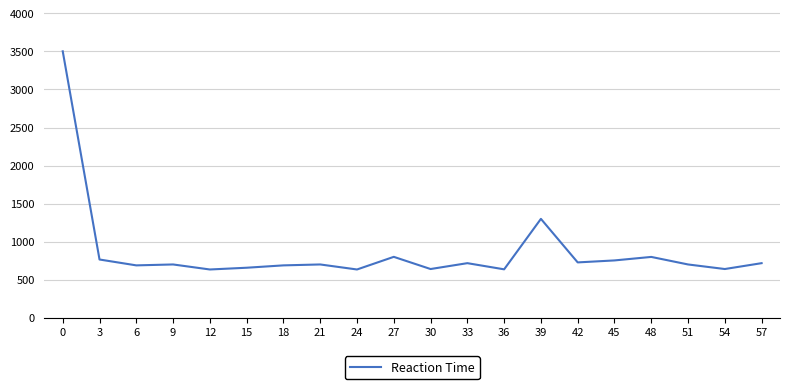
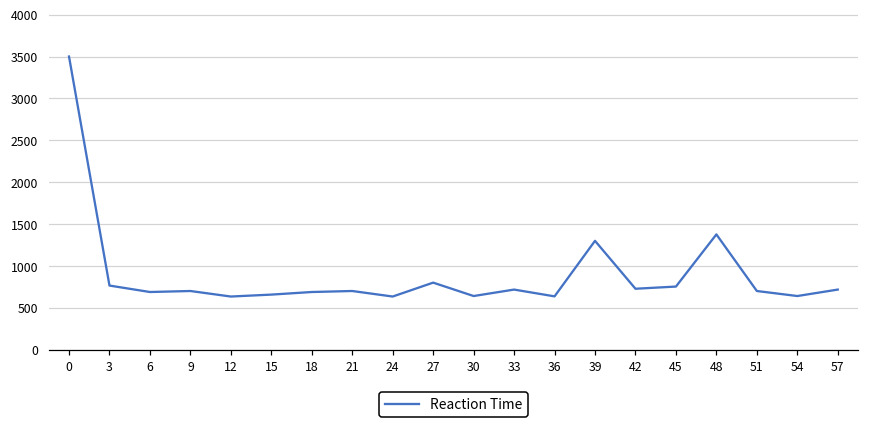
48: 800 -> 1400
